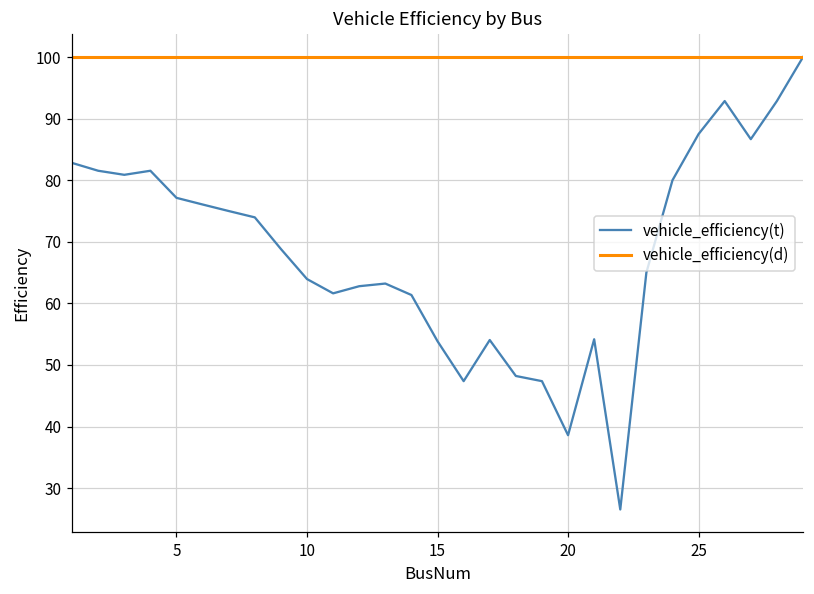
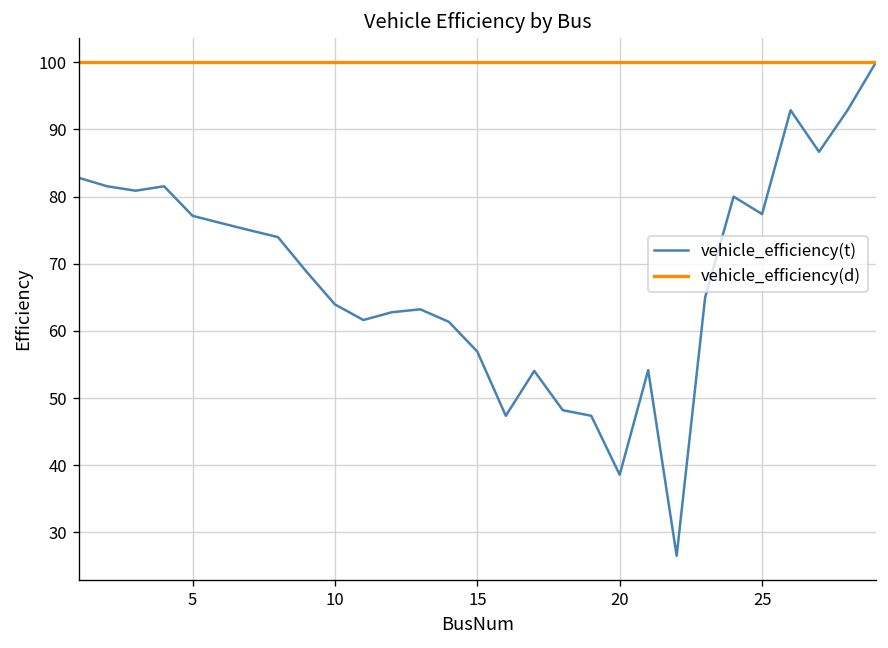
vehicle_efficiency(t), 15: 54 -> 57
vehicle_efficiency(t), 25: 88 -> 77
